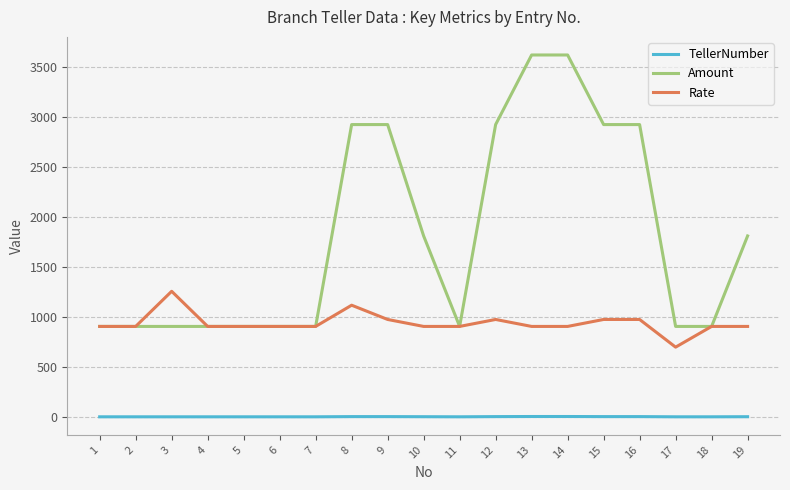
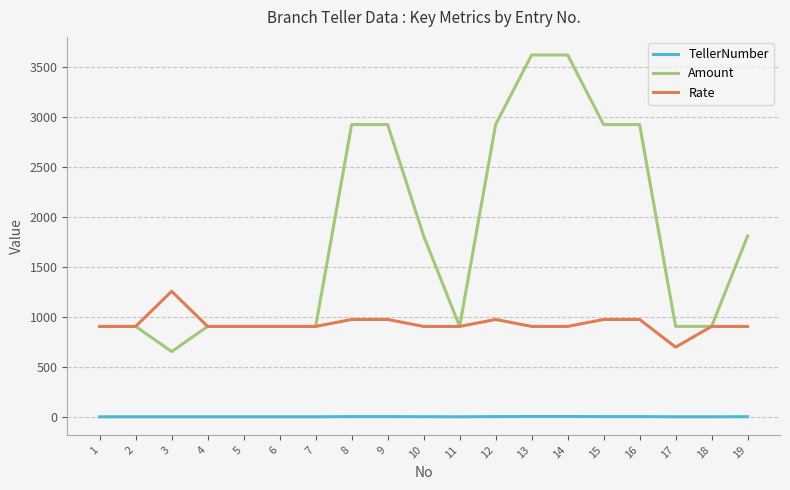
Amount, 3: 900 -> 650
Rate, 8: 1120 -> 970
